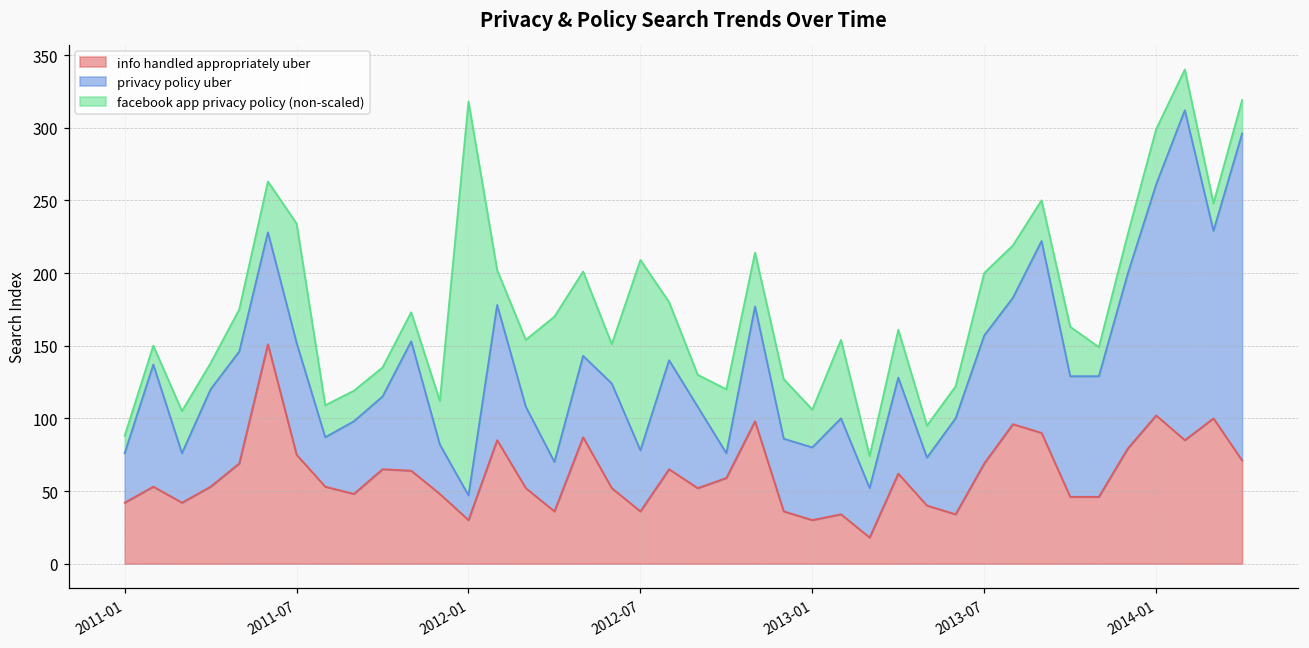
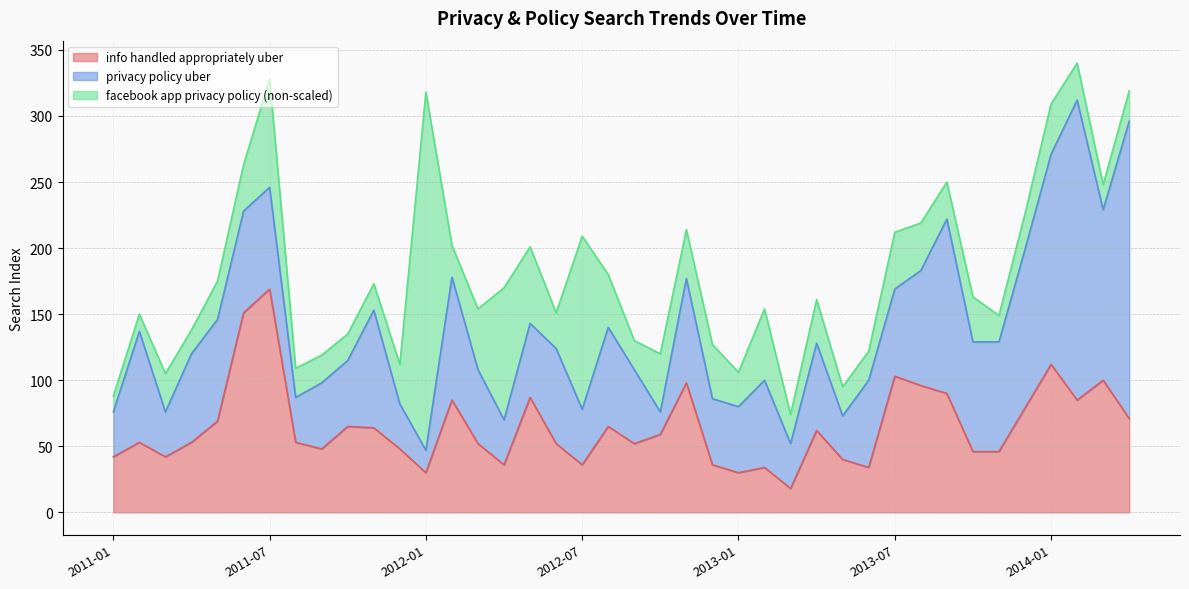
info handled appropriately uber, 2011-07: 75 -> 169
info handled appropriately uber, 2013-07: 69 -> 103
privacy policy uber, 2013-07: 88 -> 66
info handled appropriately uber, 2014-01: 102 -> 112
